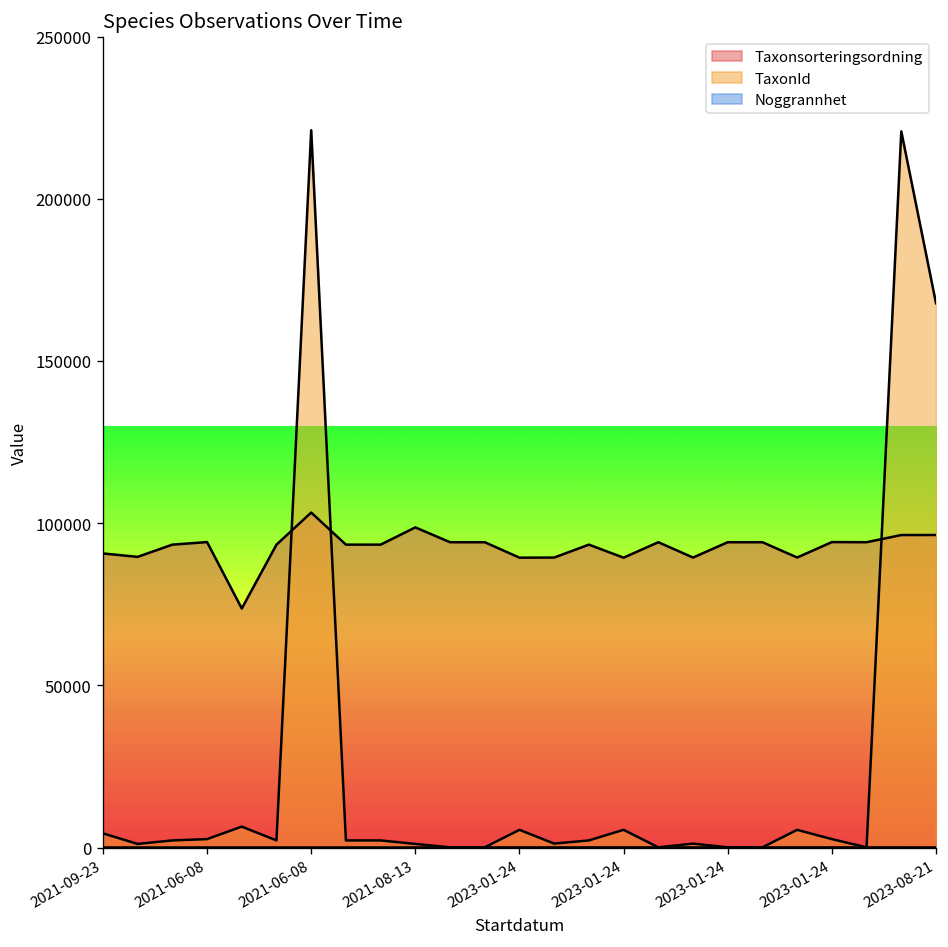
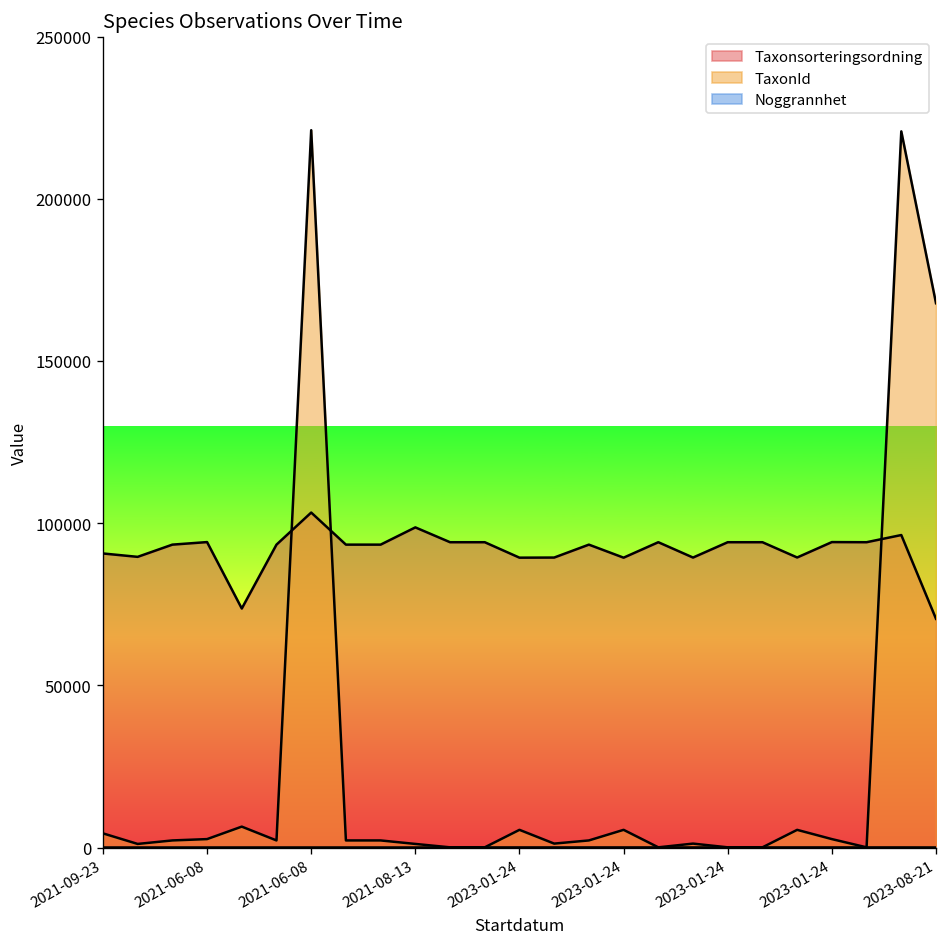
Taxonsorteringsordning, 2023-08-21: 96000 -> 71000
